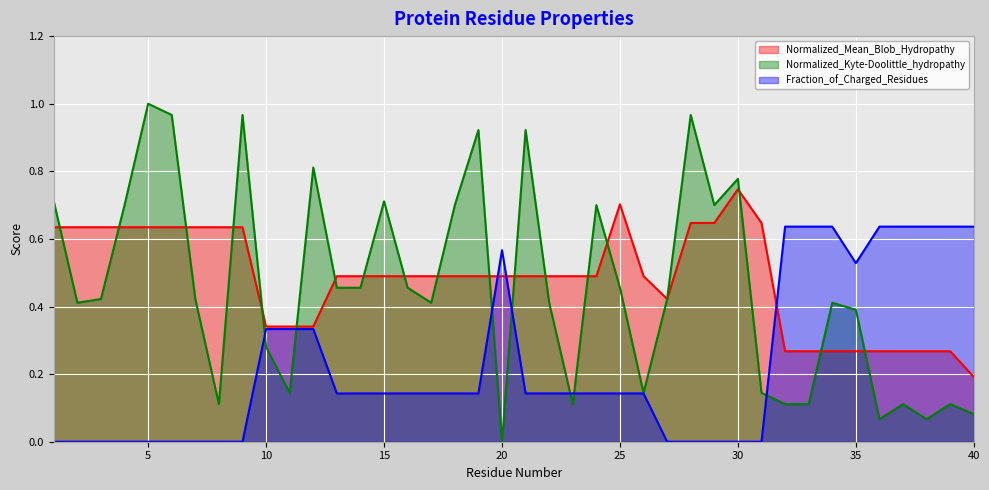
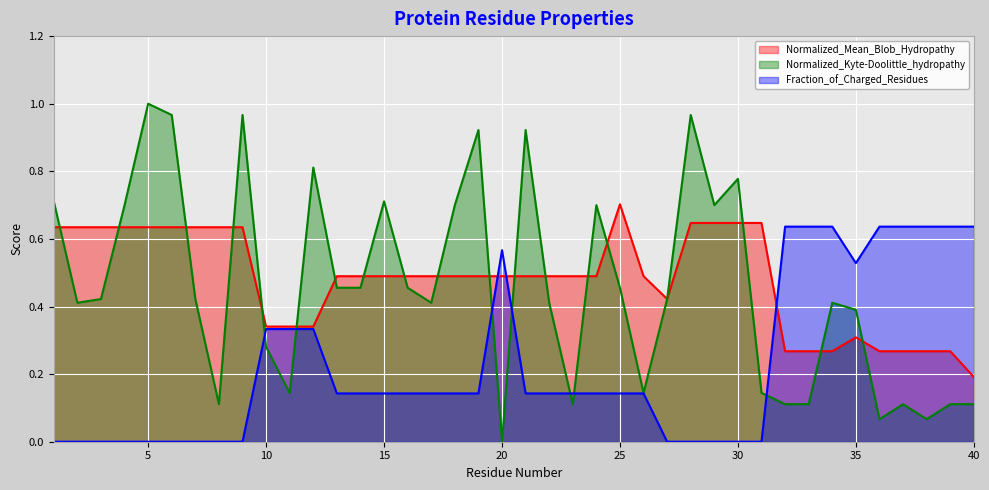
Normalized_Mean_Blob_Hydropathy, 30: 0.75 -> 0.65
Normalized_Mean_Blob_Hydropathy, 35: 0.27 -> 0.31
Normalized_Kyte-Doolittle_hydropathy, 40: 0.08 -> 0.11
